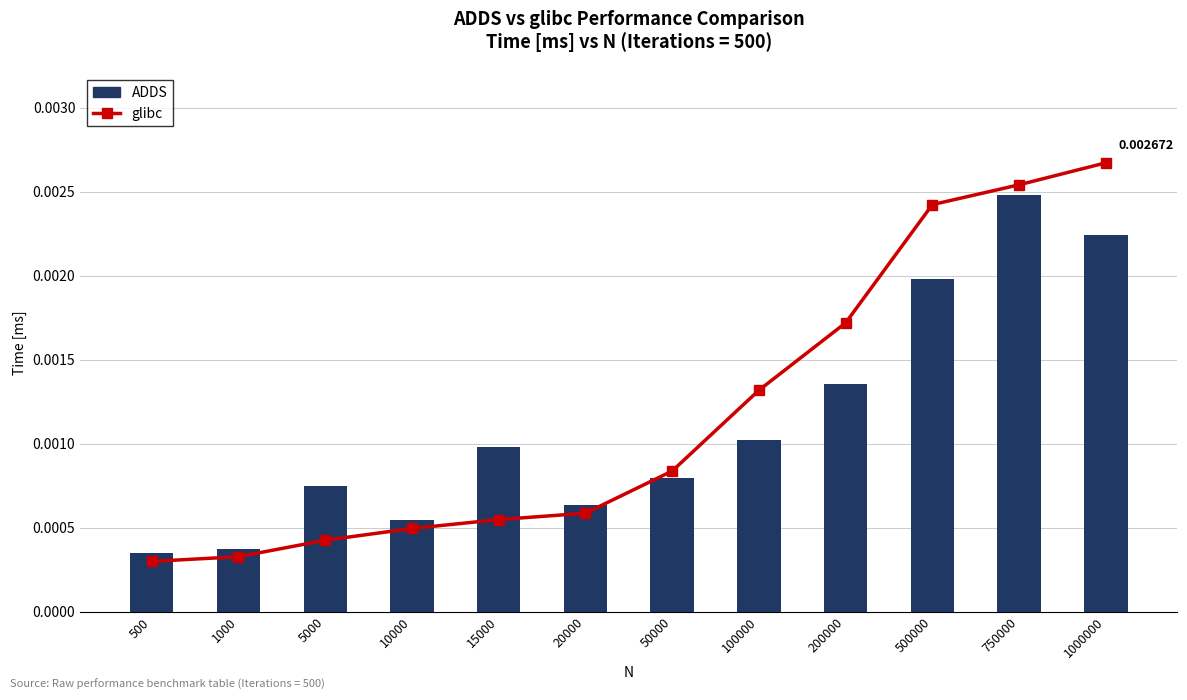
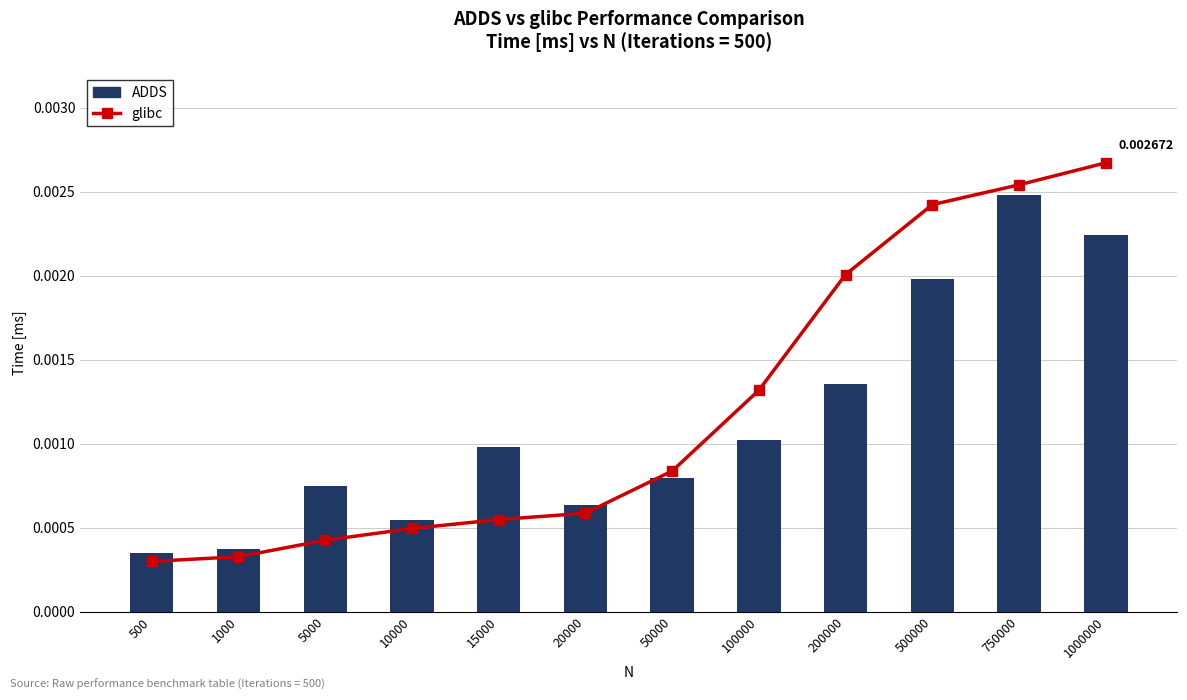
glibc, 200000: 0.00172 -> 0.00201
